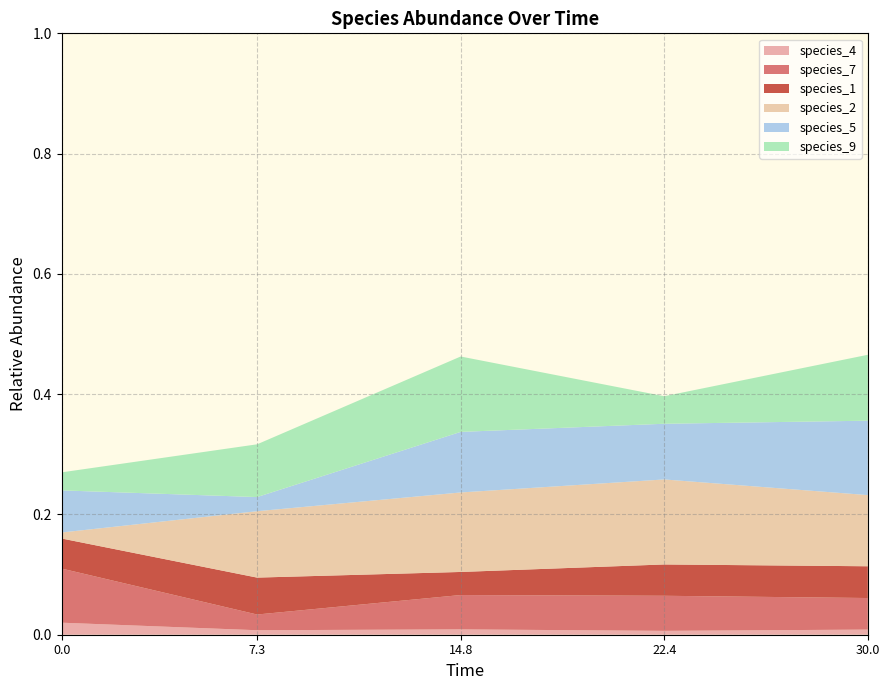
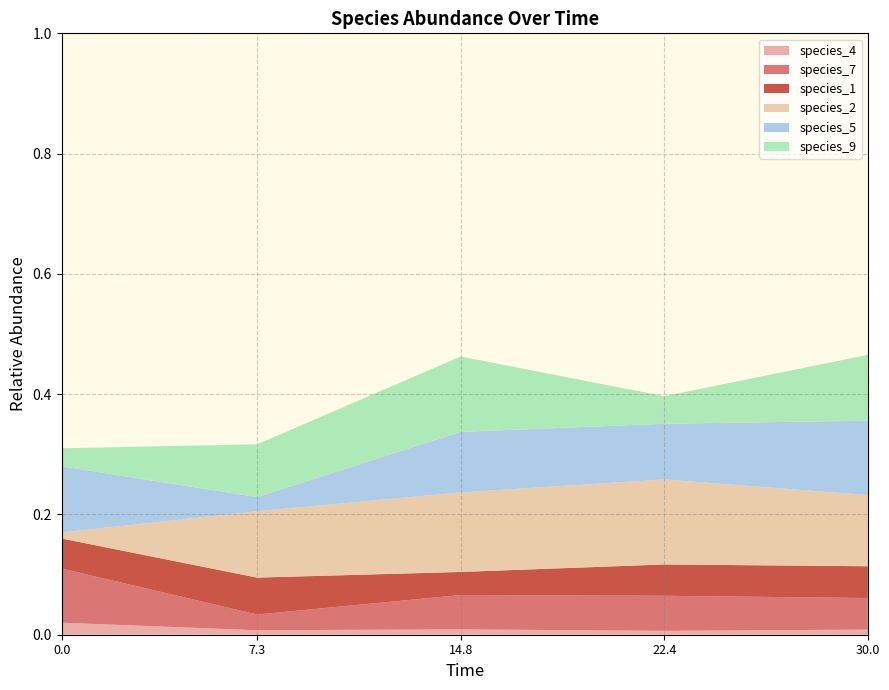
species_5, 0.0: 0.07 -> 0.11
